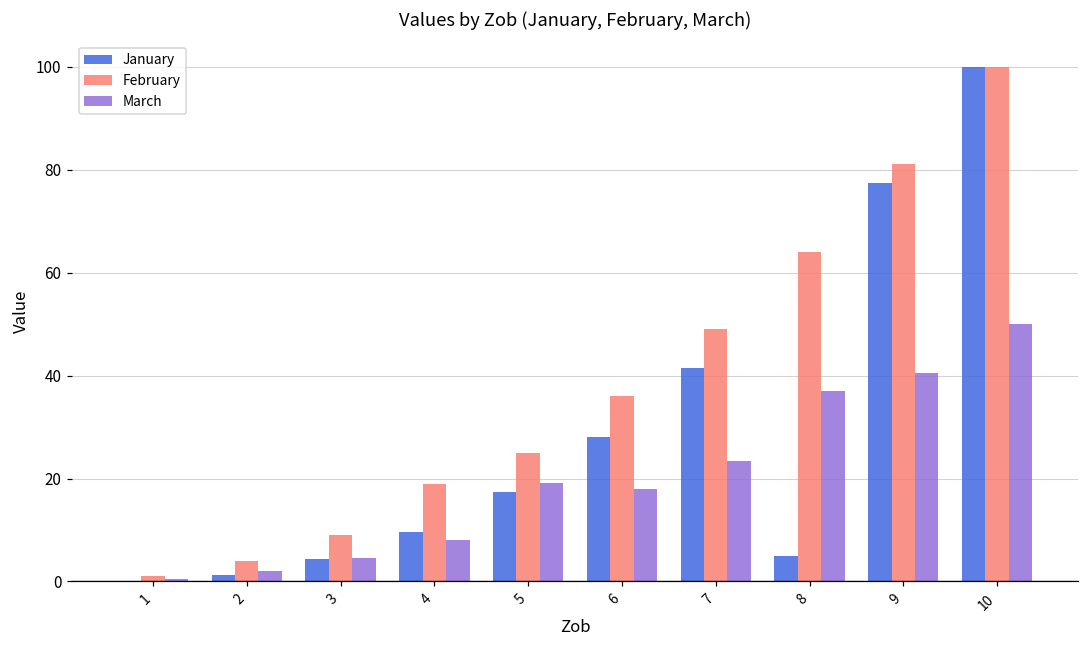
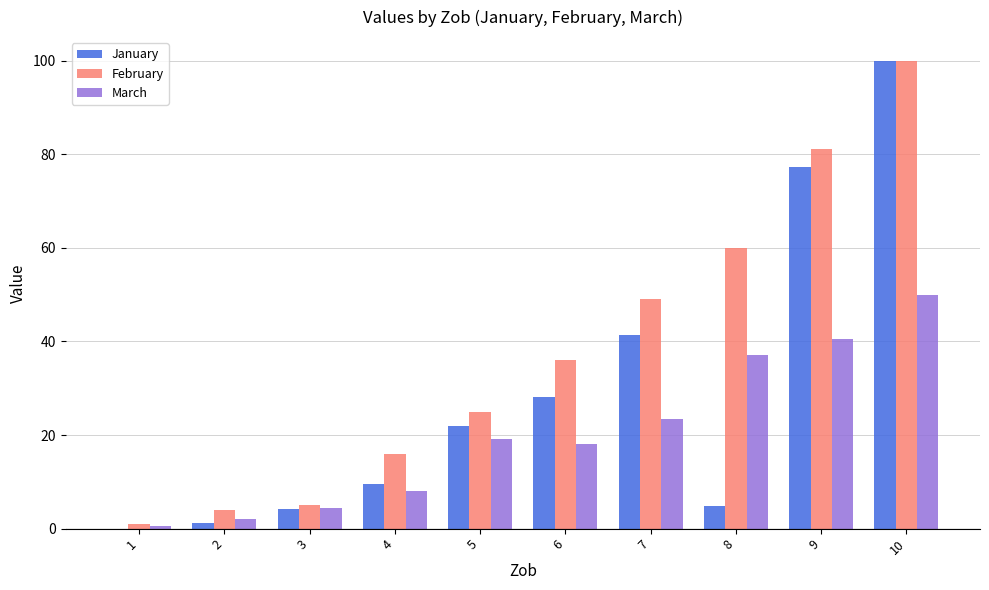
February, 3: 9 -> 5
February, 4: 19 -> 16
January, 5: 17 -> 22
February, 8: 64 -> 60
